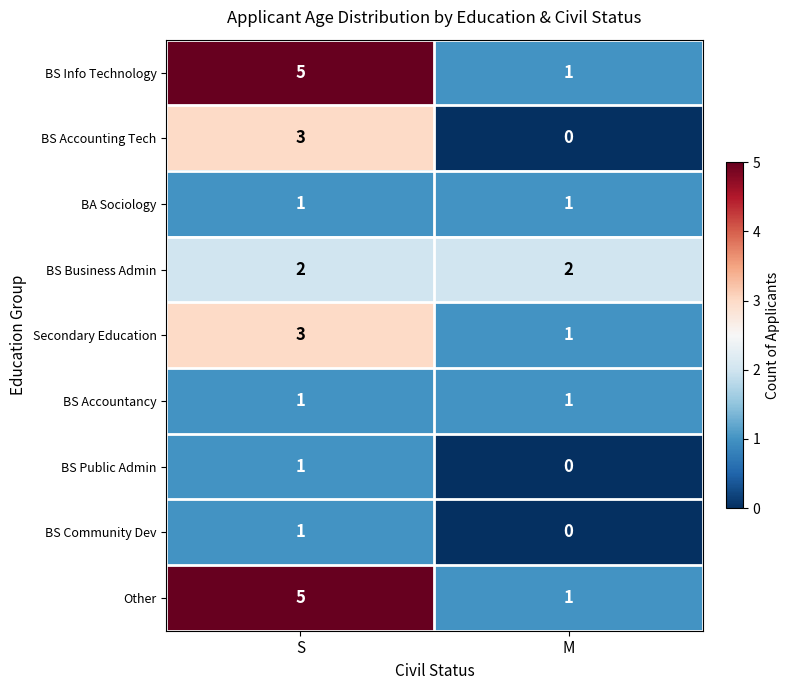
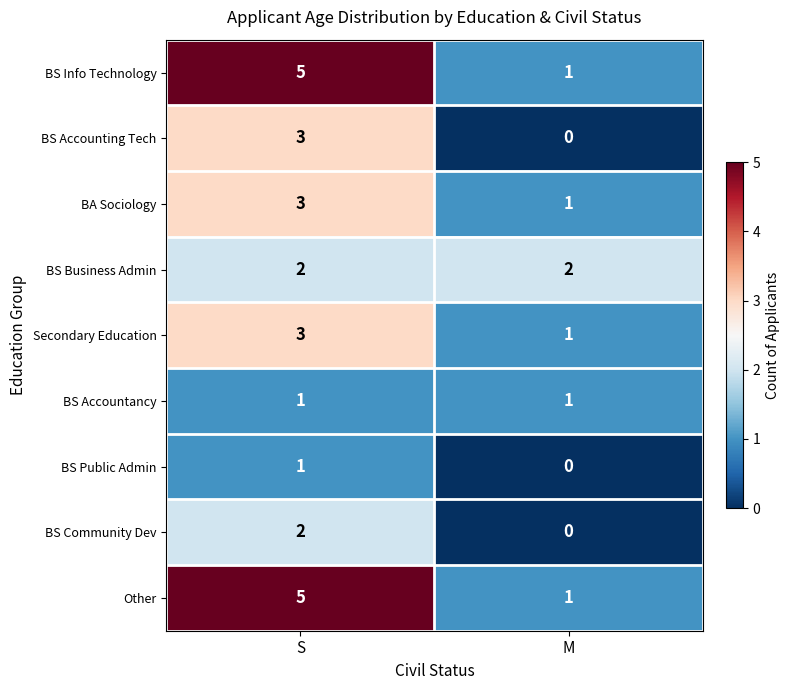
BA Sociology, S: 1 -> 3
BS Community Dev, S: 1 -> 2
